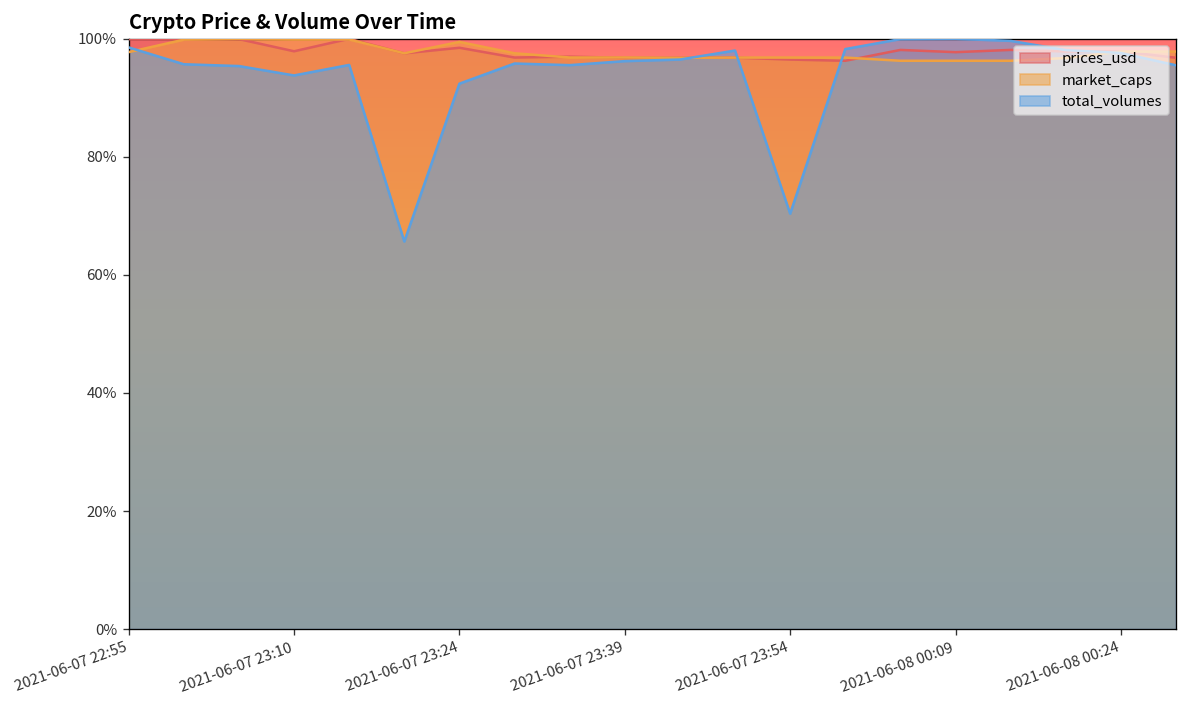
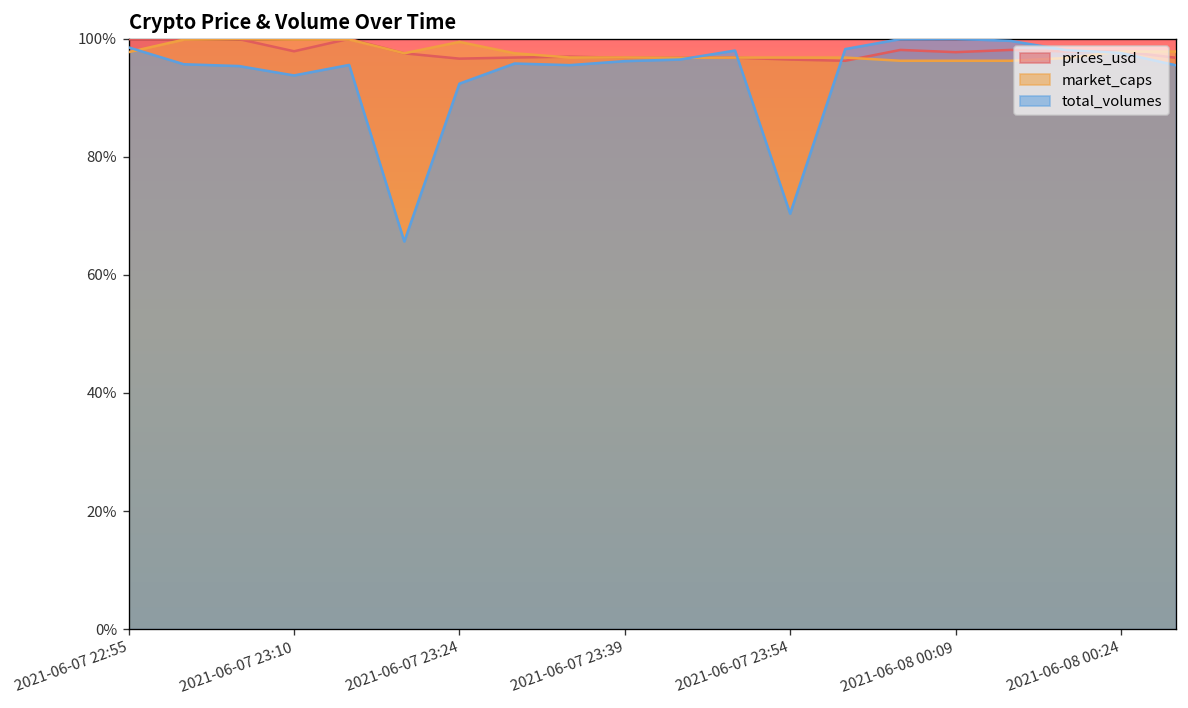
prices_usd, 2021-06-07 23:24: 98% -> 97%
